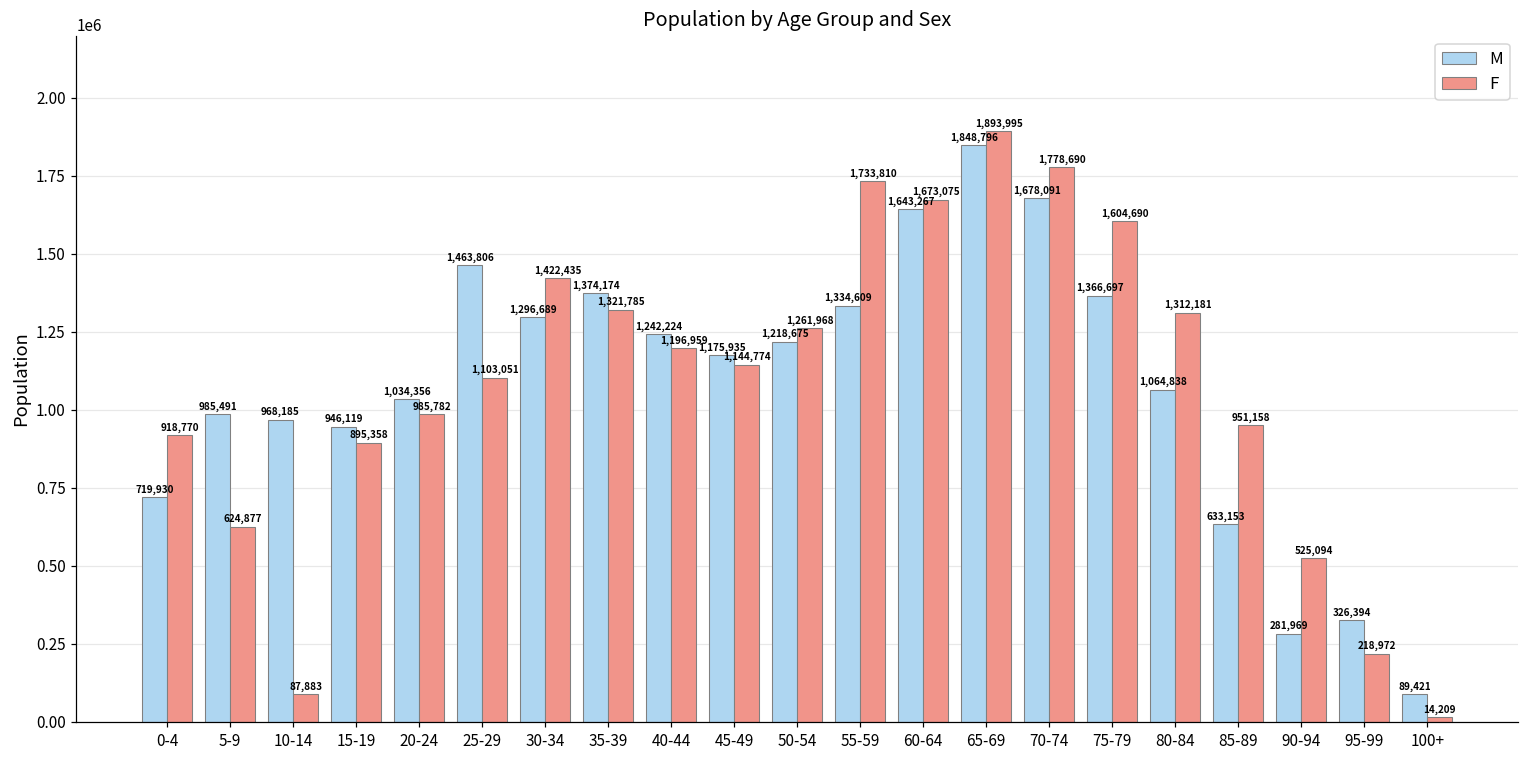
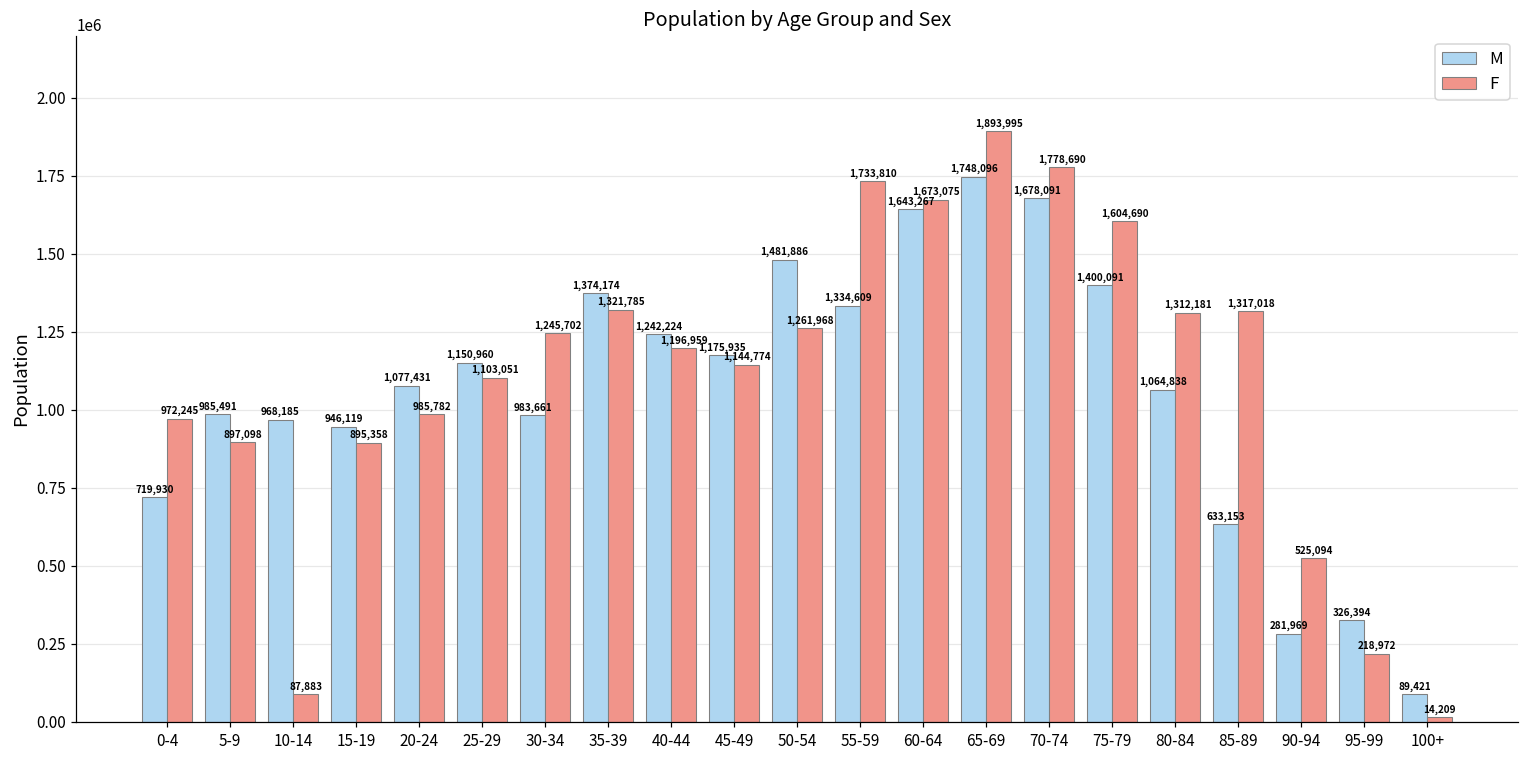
F, 0-4: 918,770 -> 972,245
F, 5-9: 624,877 -> 897,098
M, 20-24: 1,034,356 -> 1,077,431
M, 25-29: 1,463,806 -> 1,150,960
M, 30-34: 1,296,689 -> 983,661
F, 30-34: 1,422,435 -> 1,245,702
M, 50-54: 1,218,675 -> 1,481,886
M, 65-69: 1,848,796 -> 1,748,096
M, 75-79: 1,366,697 -> 1,400,091
F, 85-89: 951,158 -> 1,317,018
